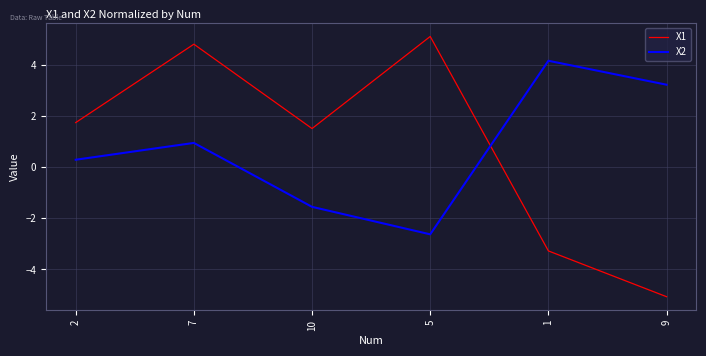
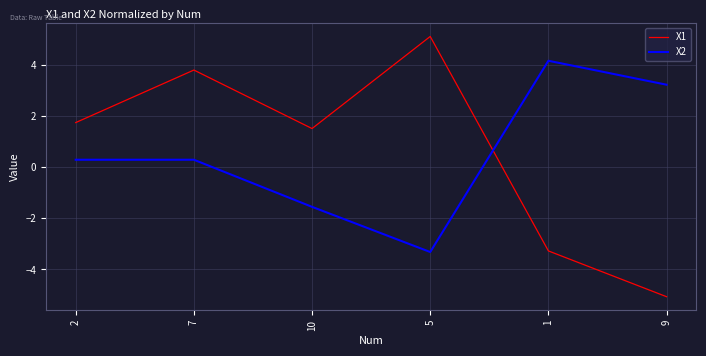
X1, 7: 4.8 -> 3.8
X2, 7: 1.0 -> 0.3
X2, 5: -2.6 -> -3.3
